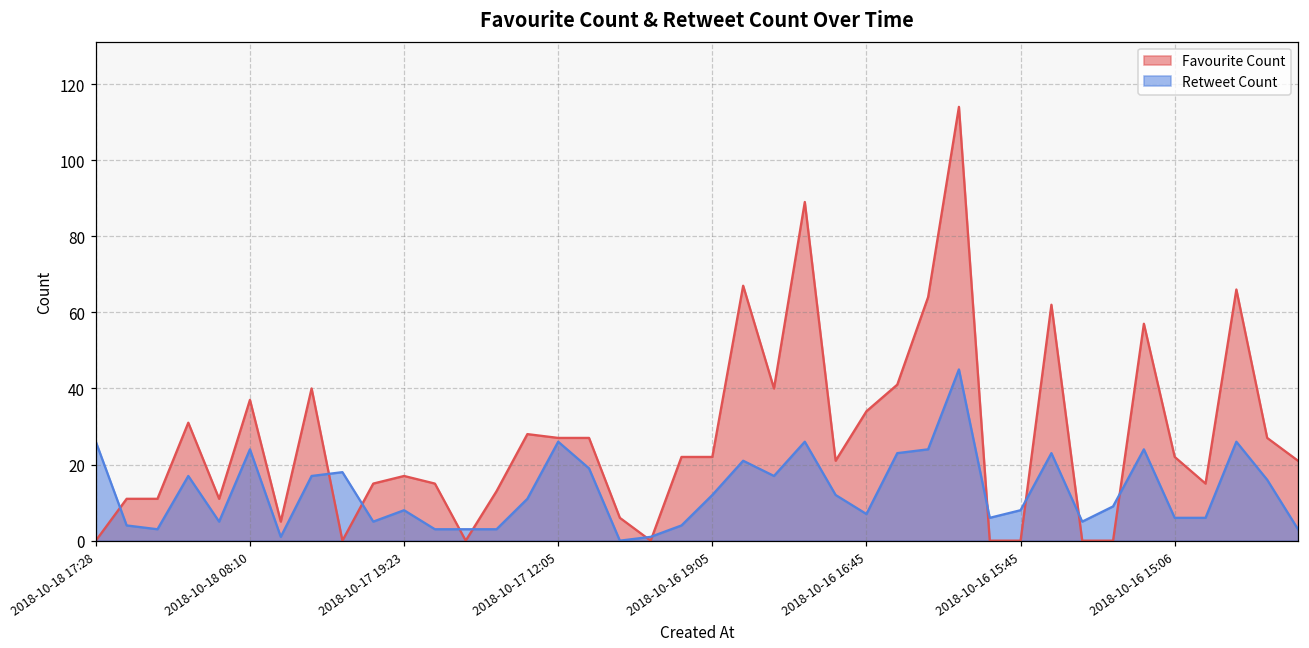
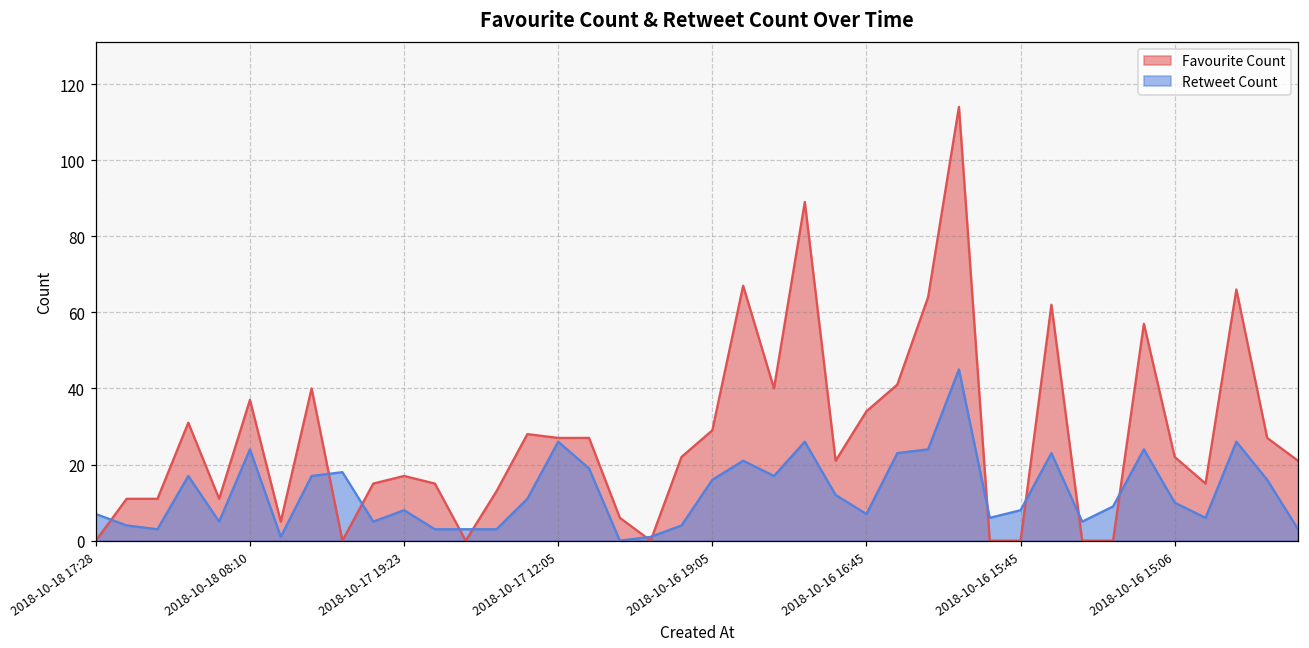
Retweet Count, 2018-10-18 17:28: 26 -> 7
Favourite Count, 2018-10-16 19:05: 22 -> 29
Retweet Count, 2018-10-16 19:05: 12 -> 16
Retweet Count, 2018-10-16 15:06: 6 -> 10
